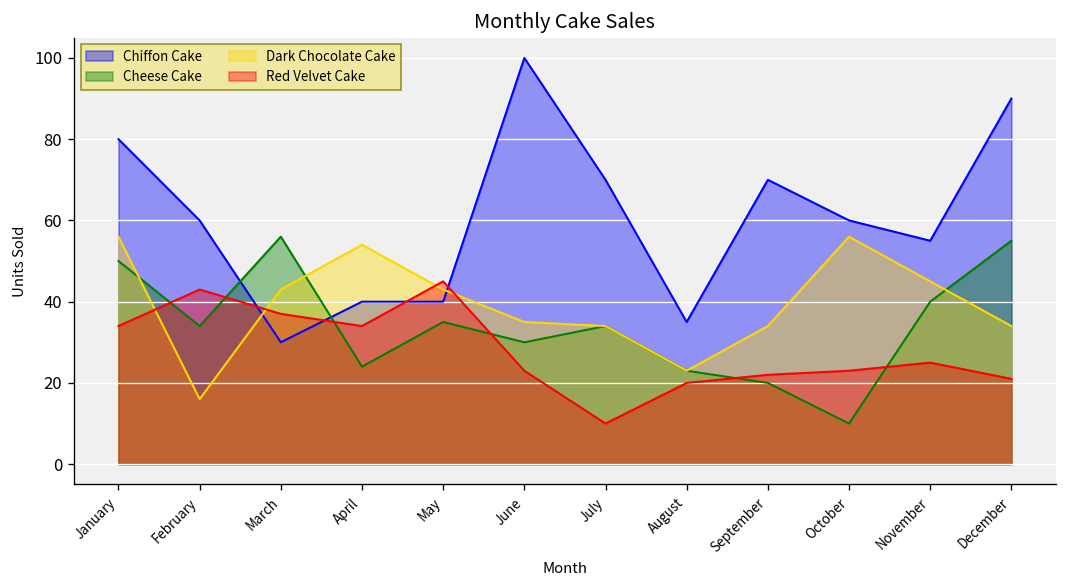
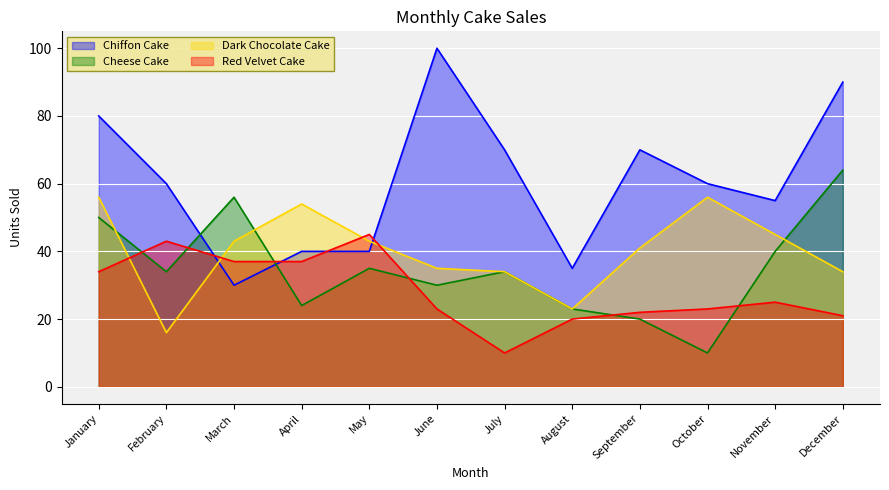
Red Velvet Cake, April: 34 -> 37
Dark Chocolate Cake, September: 34 -> 41
Cheese Cake, December: 55 -> 64
